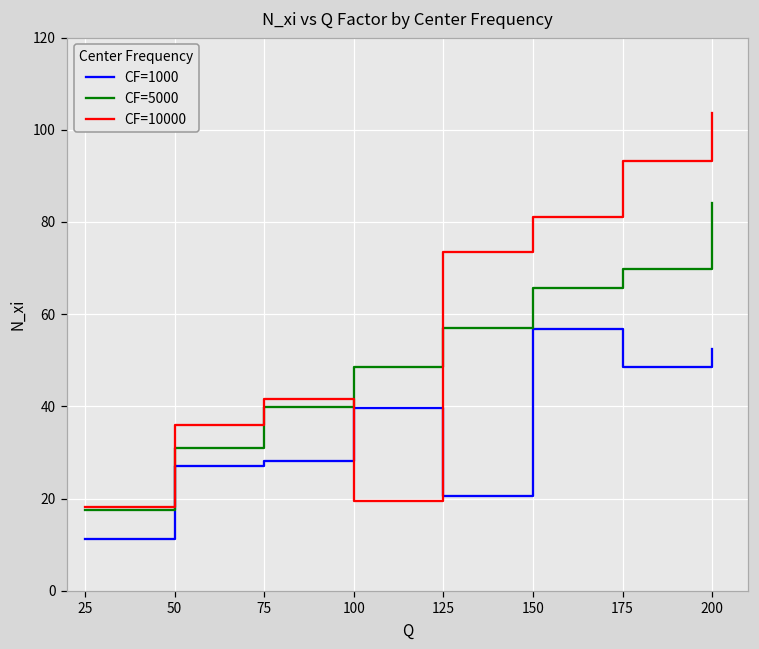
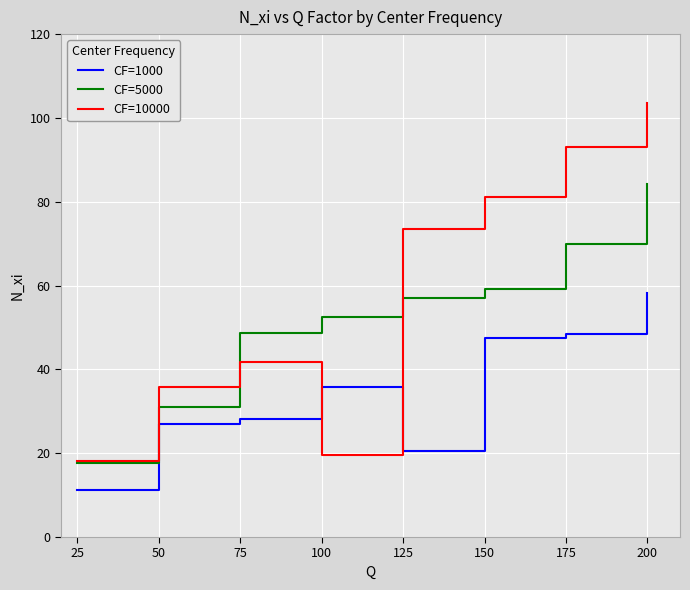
CF=5000, 75: 40 -> 49
CF=1000, 100: 40 -> 36
CF=5000, 100: 49 -> 52
CF=1000, 150: 57 -> 47
CF=5000, 150: 66 -> 59
CF=1000, 200: 52 -> 58
